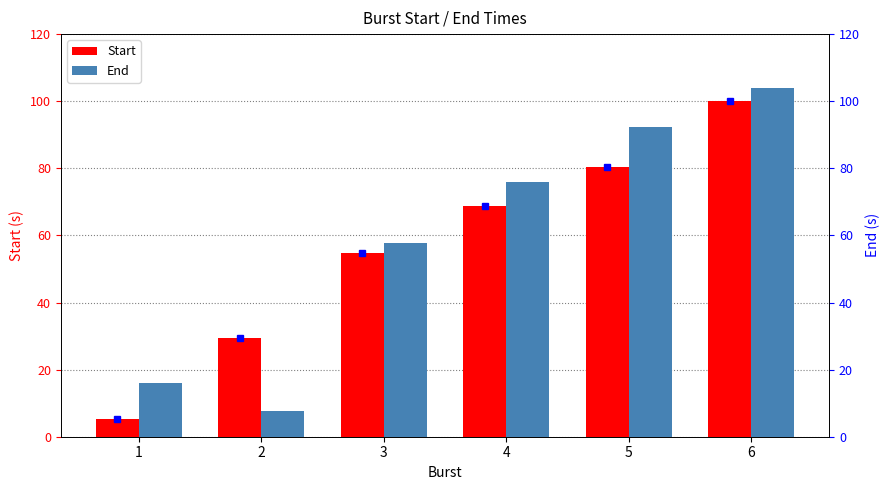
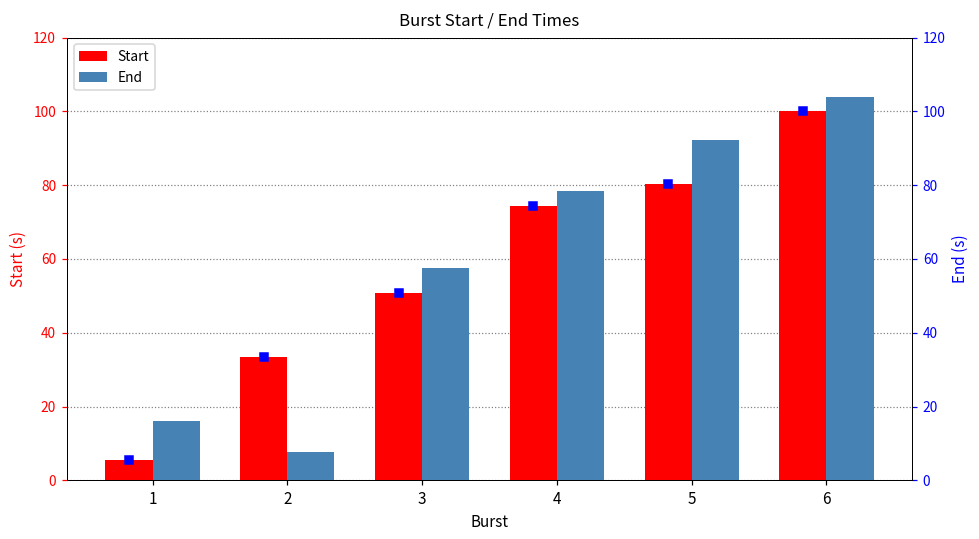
Start, 2: 30 -> 34
Start, 3: 55 -> 51
Start, 4: 69 -> 74
End, 4: 76 -> 79
